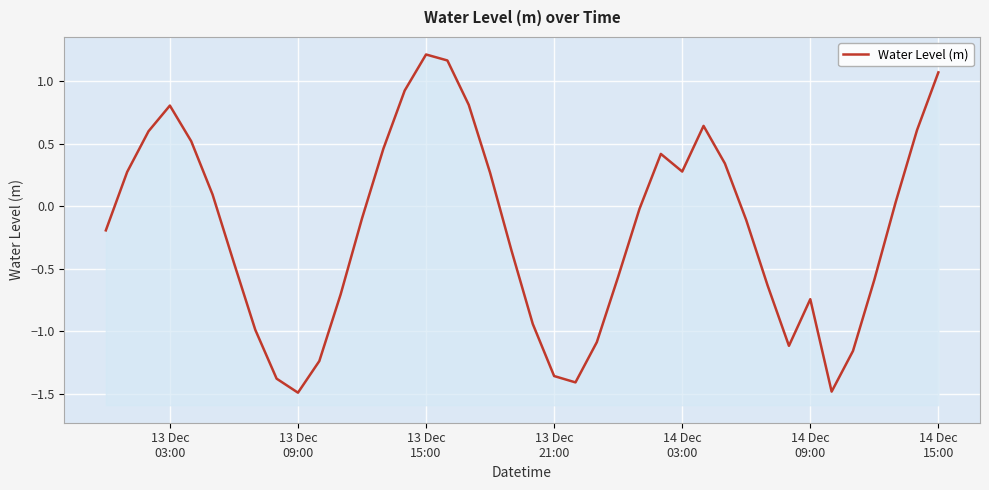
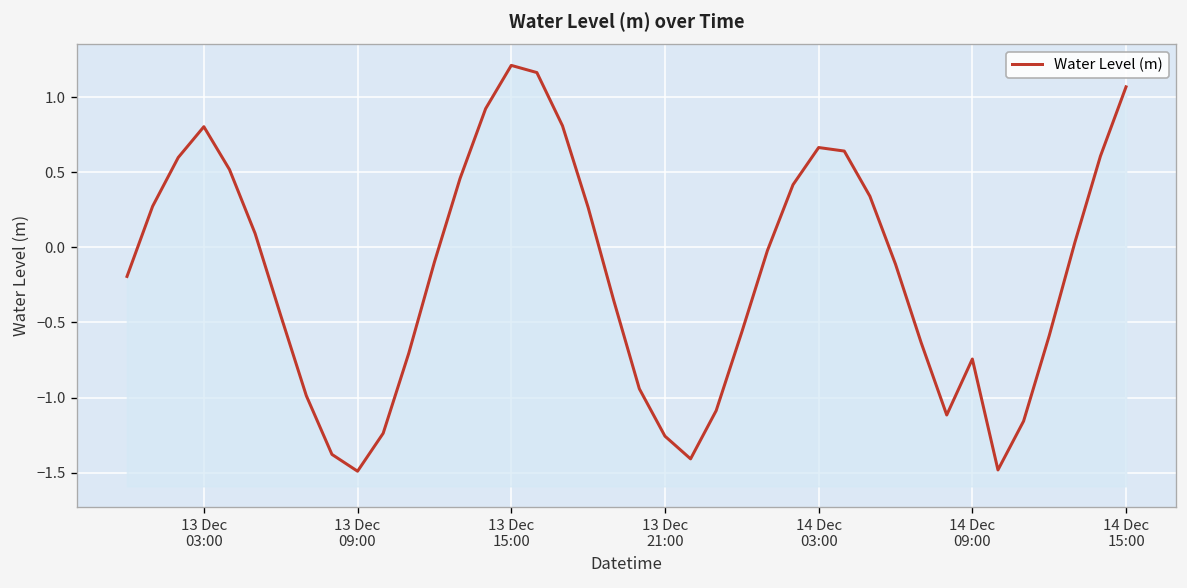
13 Dec 21:00: -1.36 -> -1.26
14 Dec 03:00: 0.28 -> 0.67
